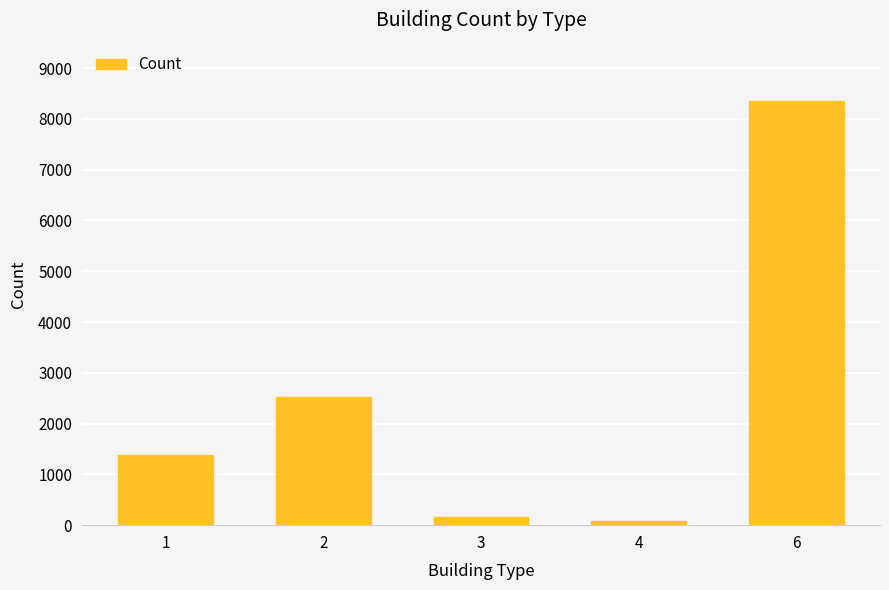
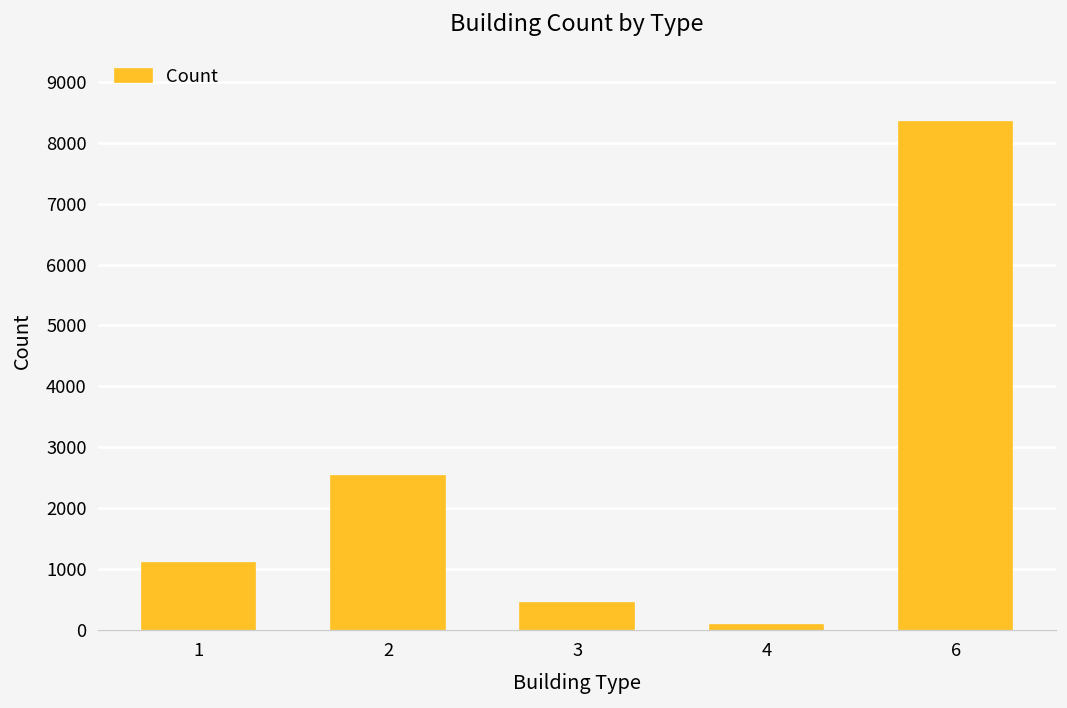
1: 1400 -> 1100
3: 200 -> 400
